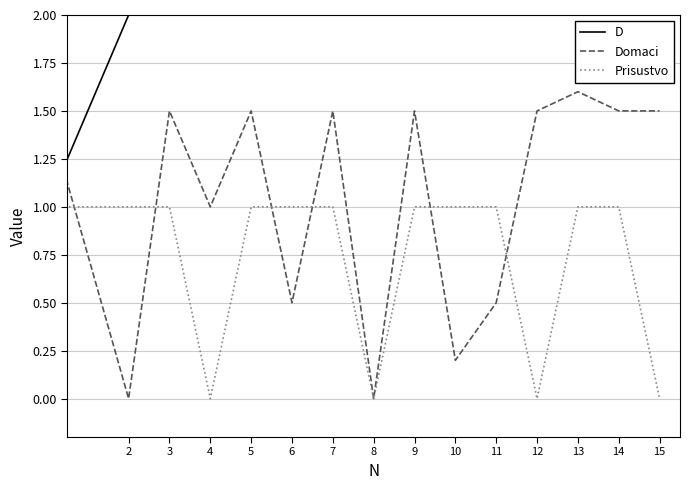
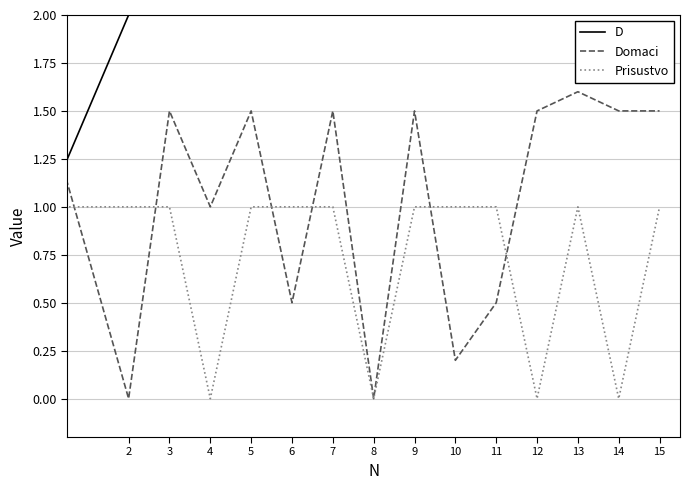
Prisustvo, 14: 1 -> 0
Prisustvo, 15: 0 -> 1
